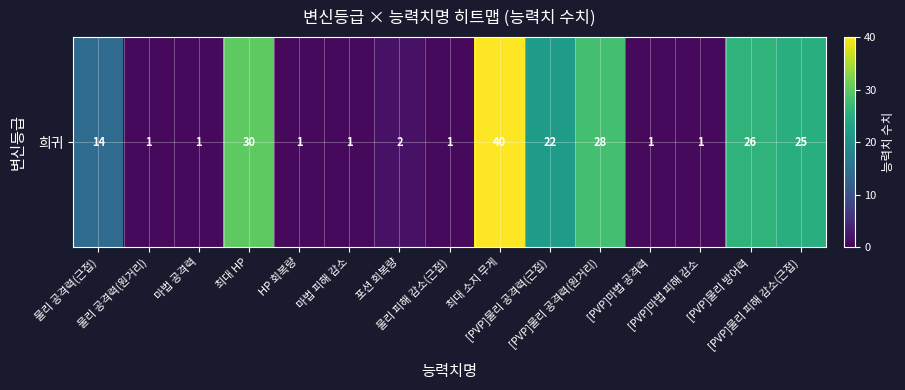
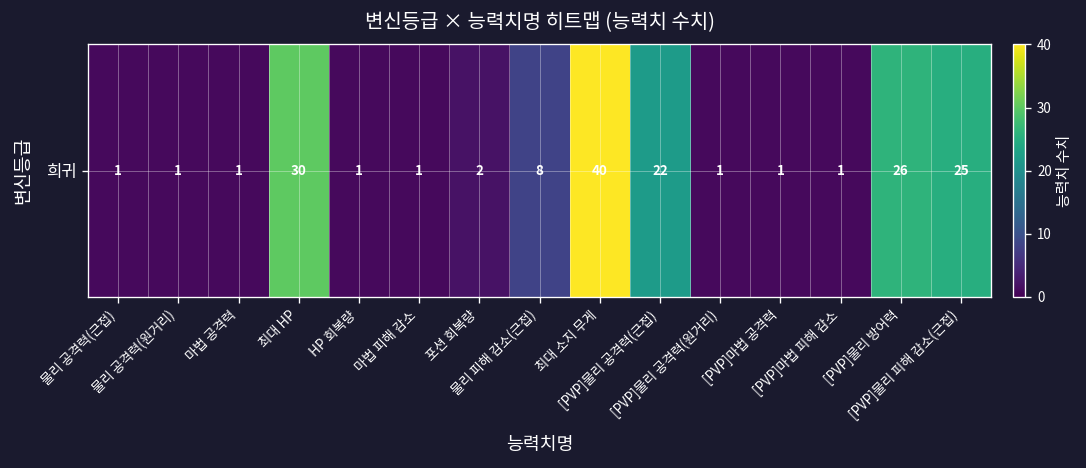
희귀, 물리 공격력(근접): 14 -> 1
희귀, 물리 피해 감소(근접): 1 -> 8
희귀, [PVP]물리 공격력(원거리): 28 -> 1
